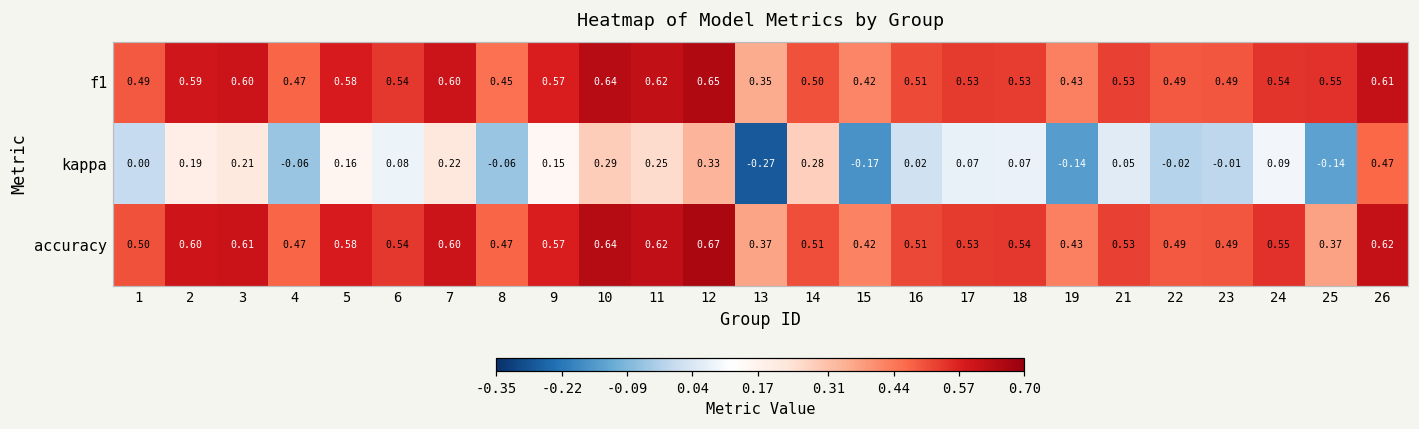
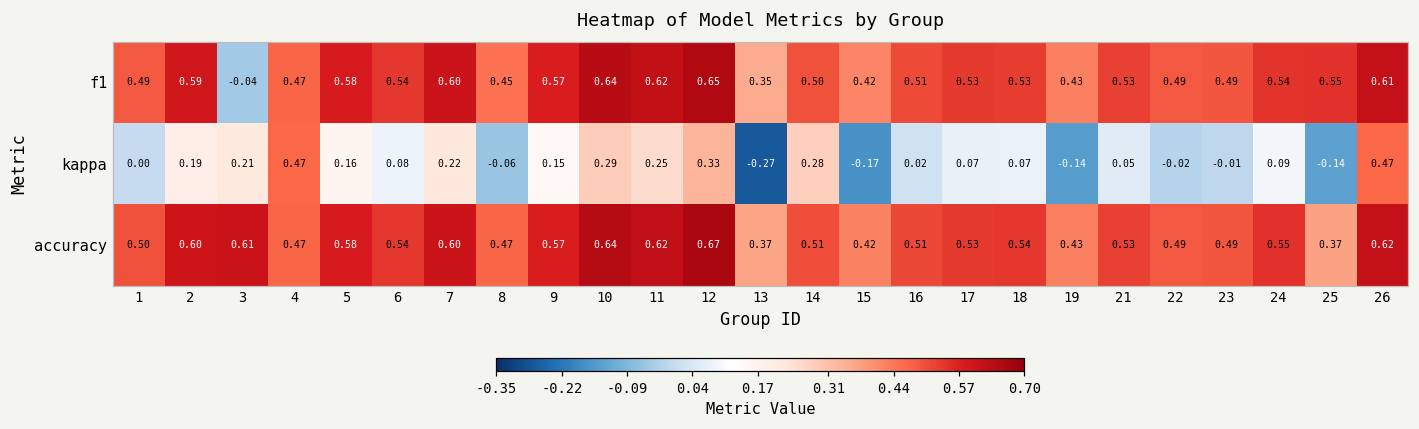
f1, 3: 0.60 -> -0.04
kappa, 4: -0.06 -> 0.47
